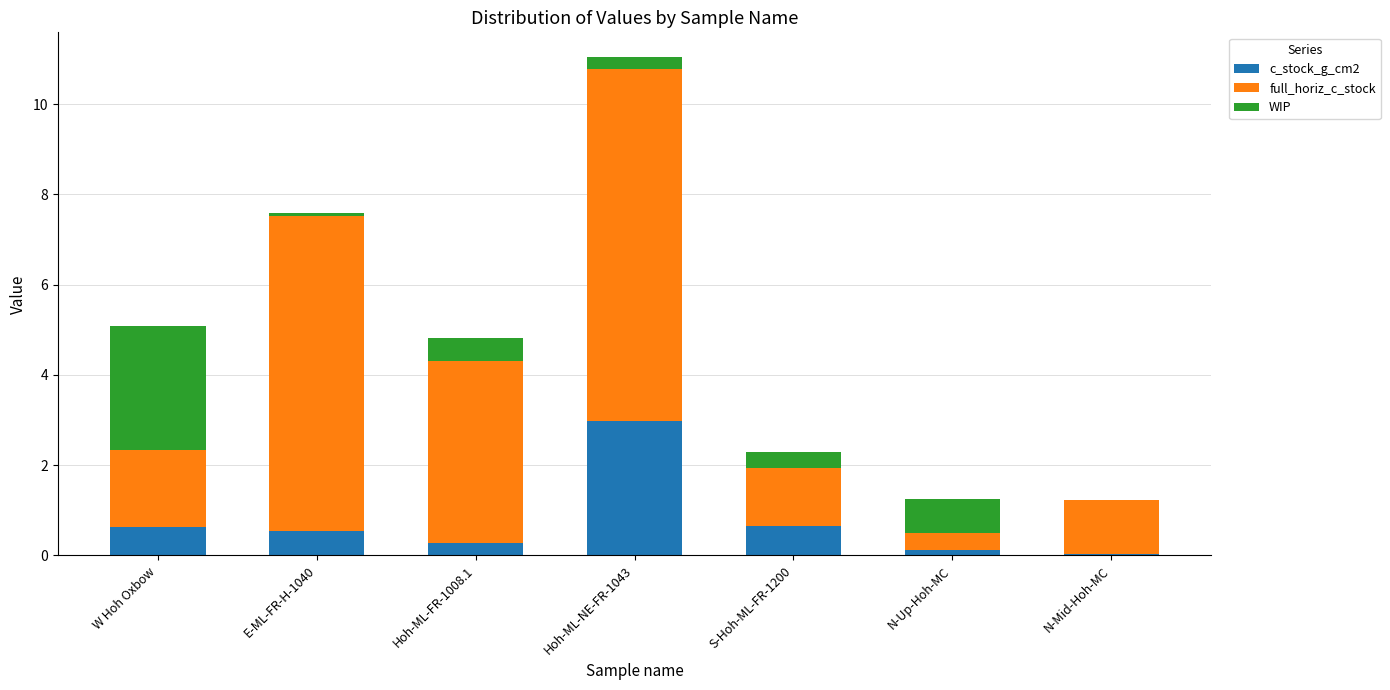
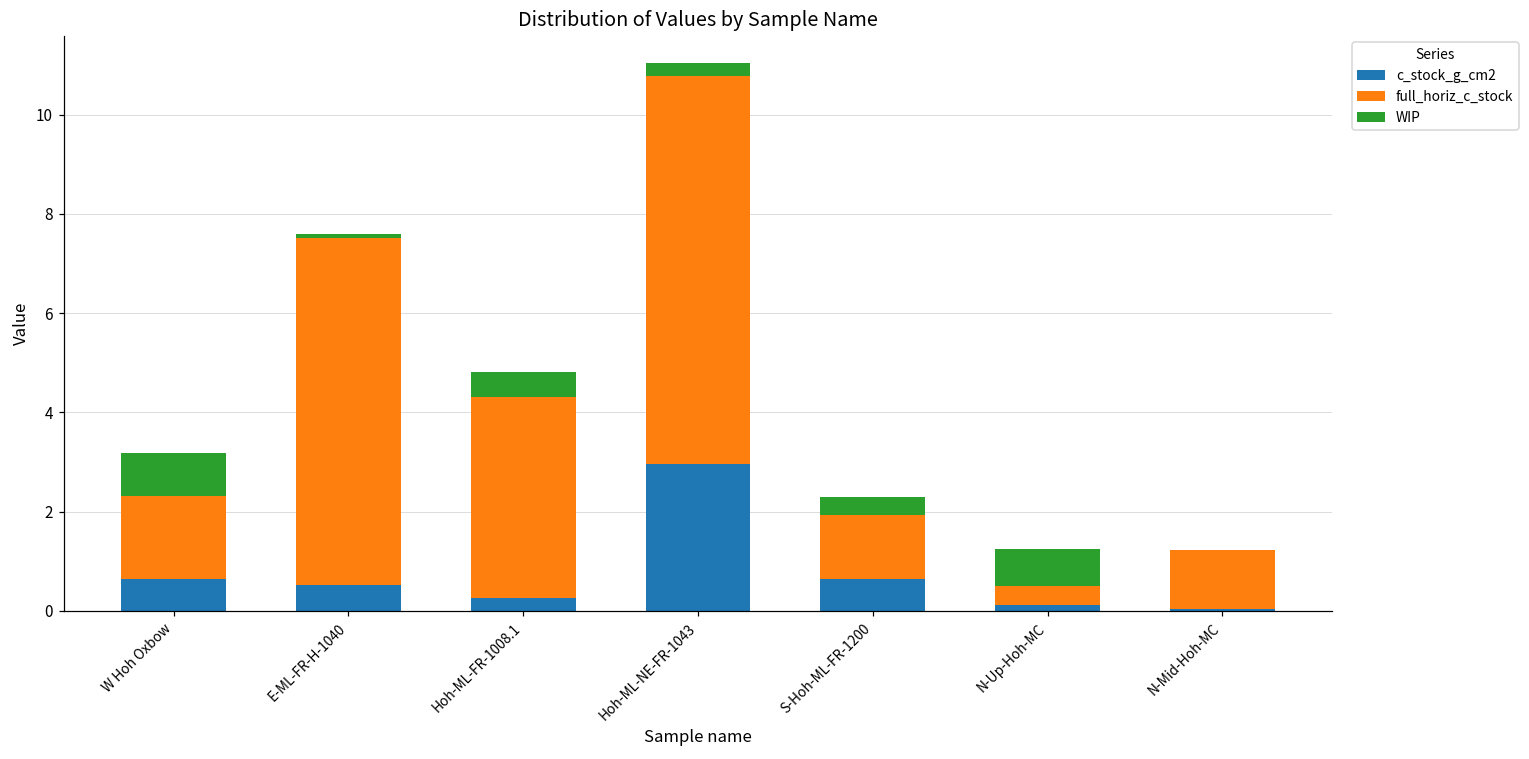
WIP, W Hoh Oxbow: 2.8 -> 0.9
